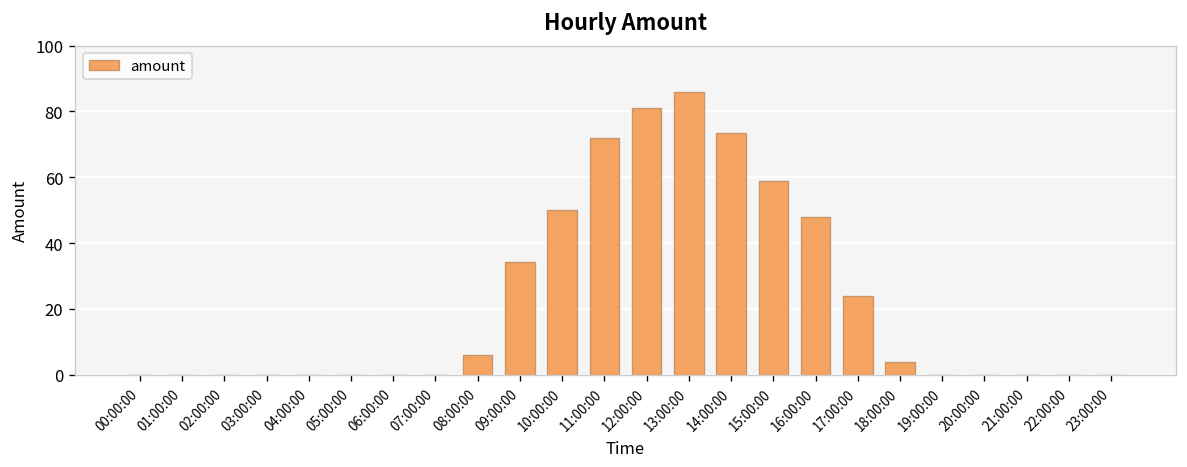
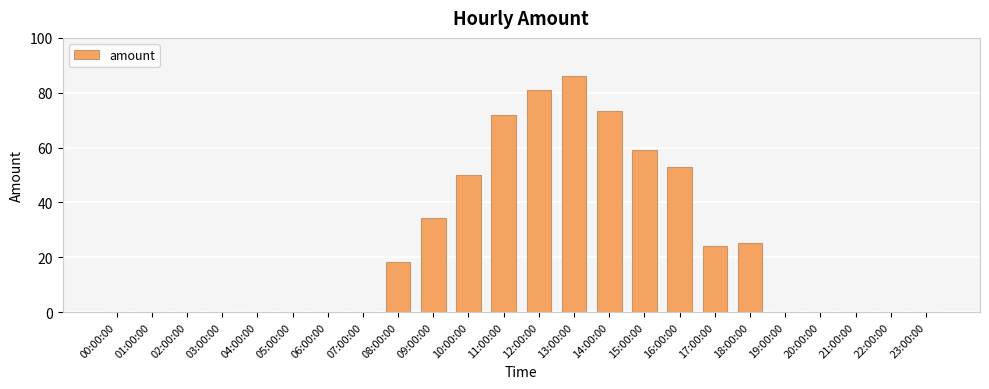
08:00:00: 6 -> 18
16:00:00: 48 -> 53
18:00:00: 4 -> 25
